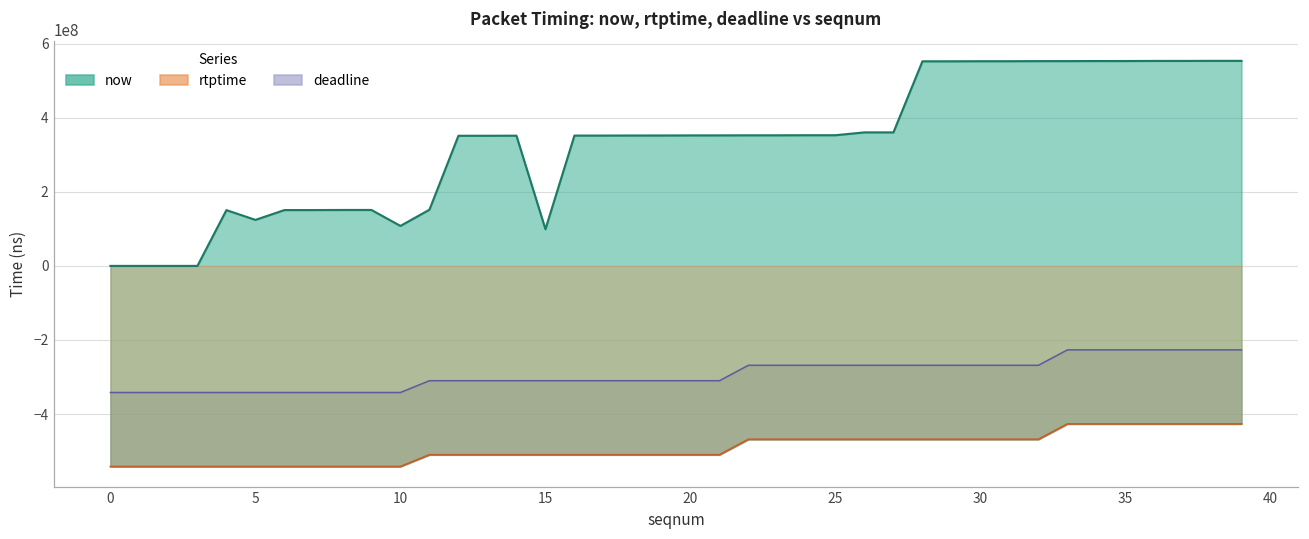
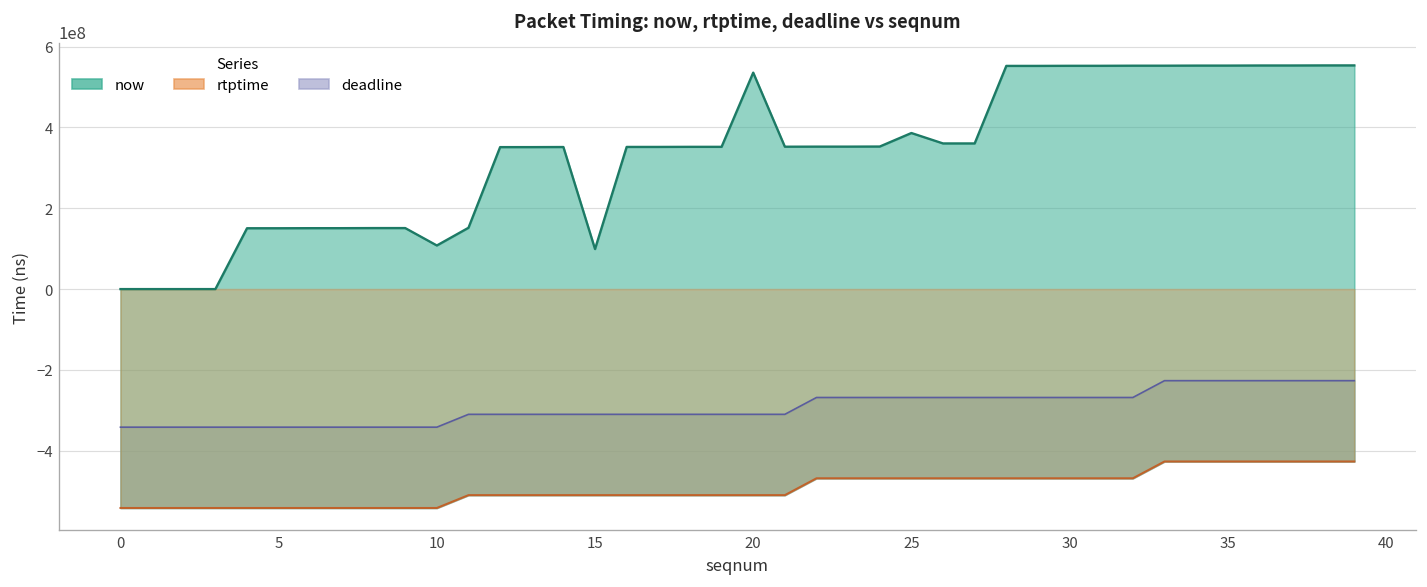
now, 5: 120000000 -> 150000000
now, 20: 350000000 -> 540000000
now, 25: 350000000 -> 390000000
